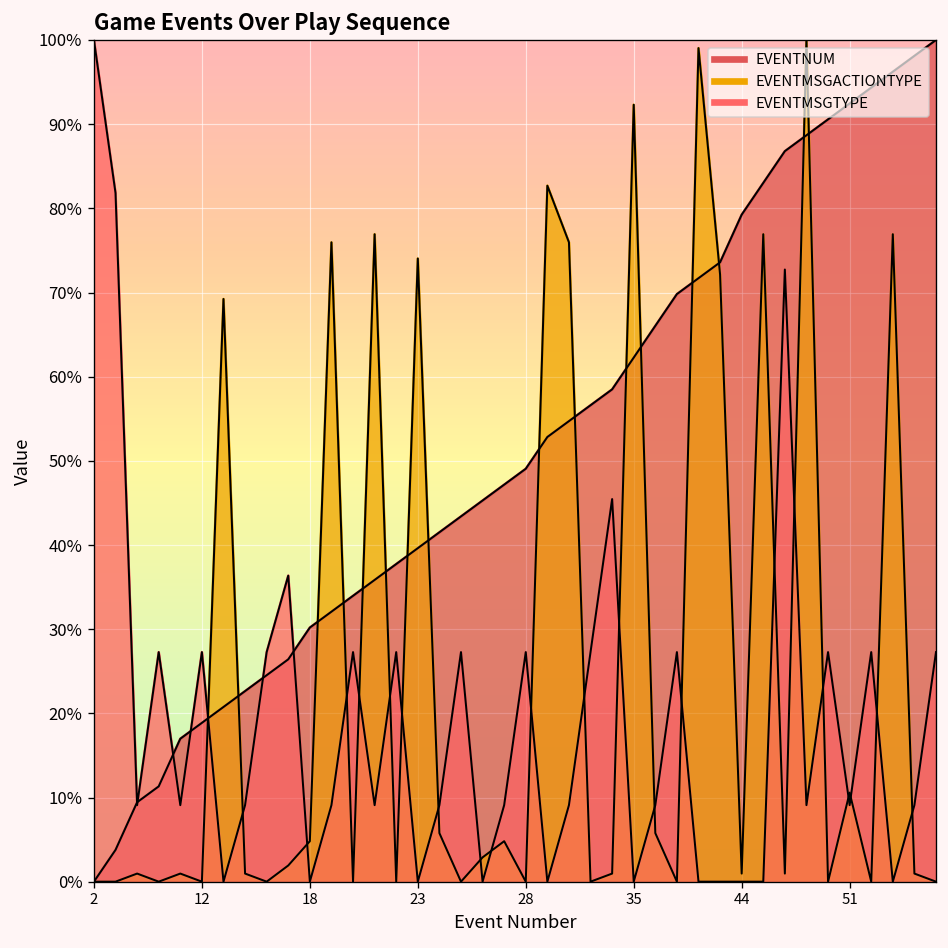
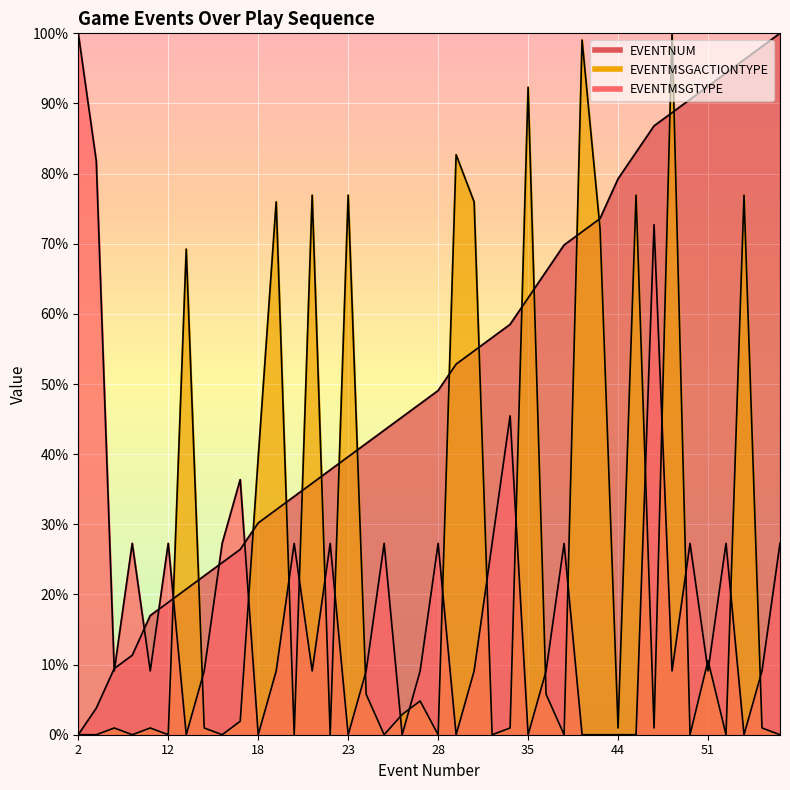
EVENTMSGACTIONTYPE, 18: 5% -> 39%
EVENTMSGACTIONTYPE, 23: 74% -> 77%
